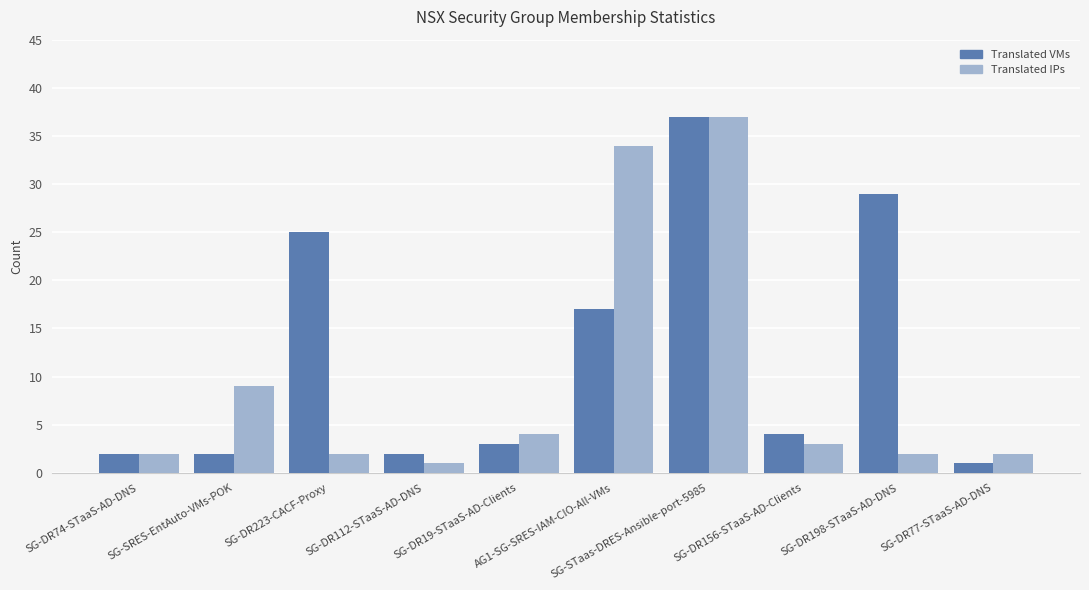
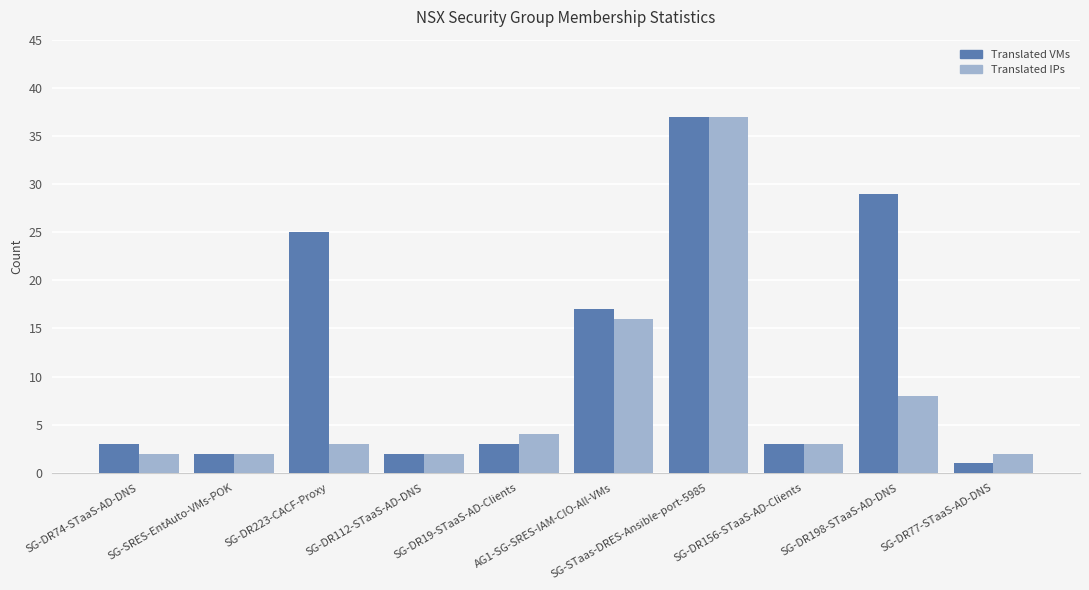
Translated VMs, SG-DR74-STaaS-AD-DNS: 2 -> 3
Translated IPs, SG-SRES-EntAuto-VMs-POK: 9 -> 2
Translated IPs, SG-DR223-CACF-Proxy: 2 -> 3
Translated IPs, SG-DR112-STaaS-AD-DNS: 1 -> 2
Translated IPs, AG1-SG-SRES-IAM-CIO-All-VMs: 34 -> 16
Translated VMs, SG-DR156-STaaS-AD-Clients: 4 -> 3
Translated IPs, SG-DR198-STaaS-AD-DNS: 2 -> 8
